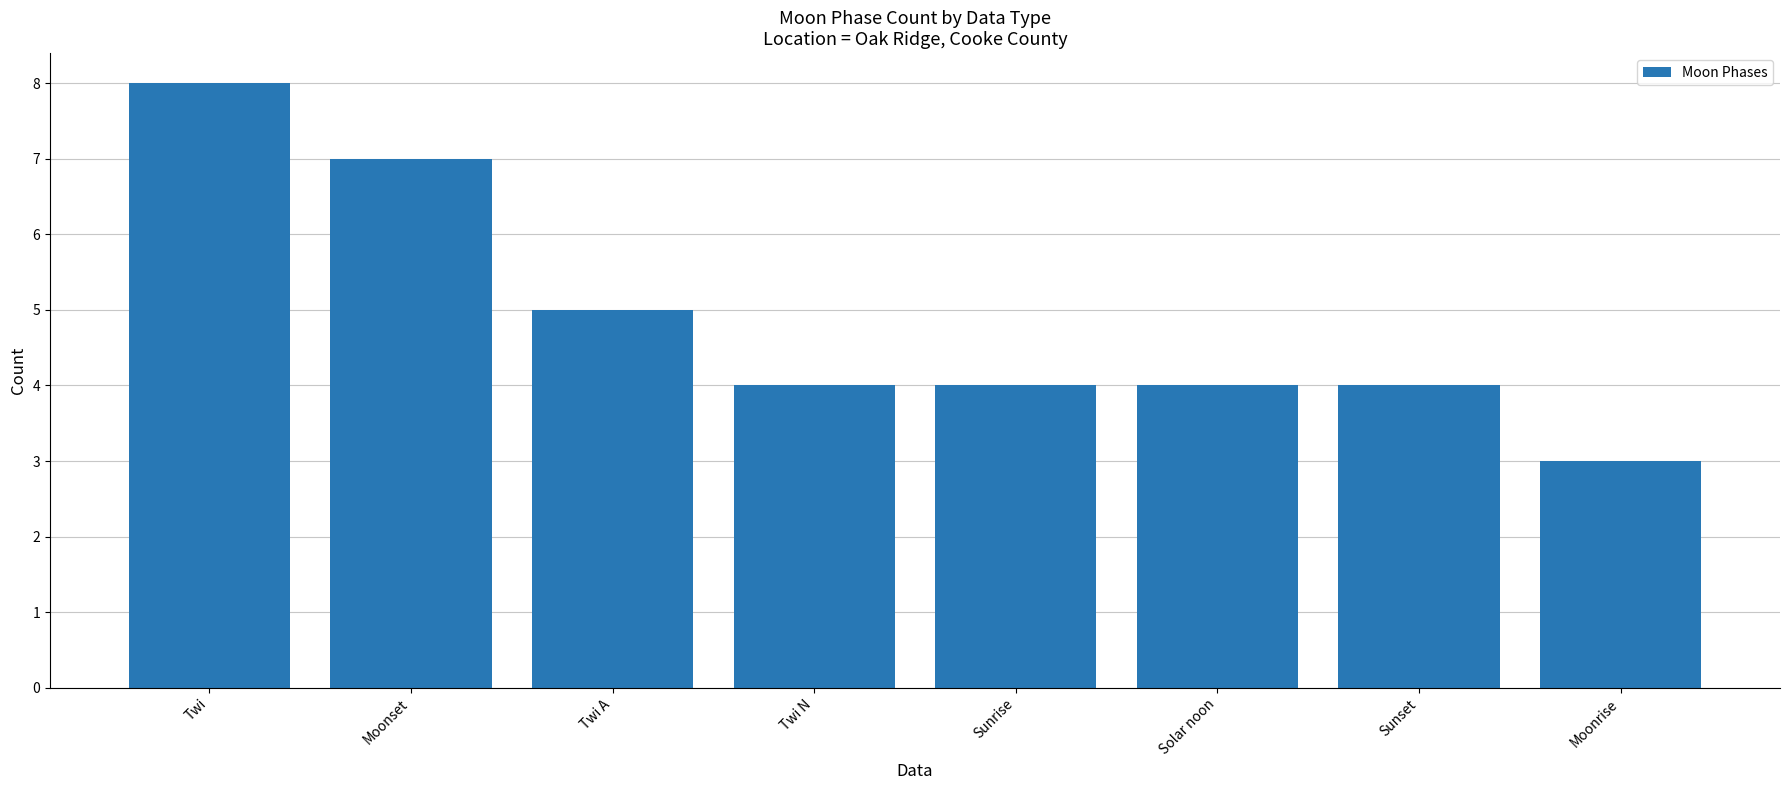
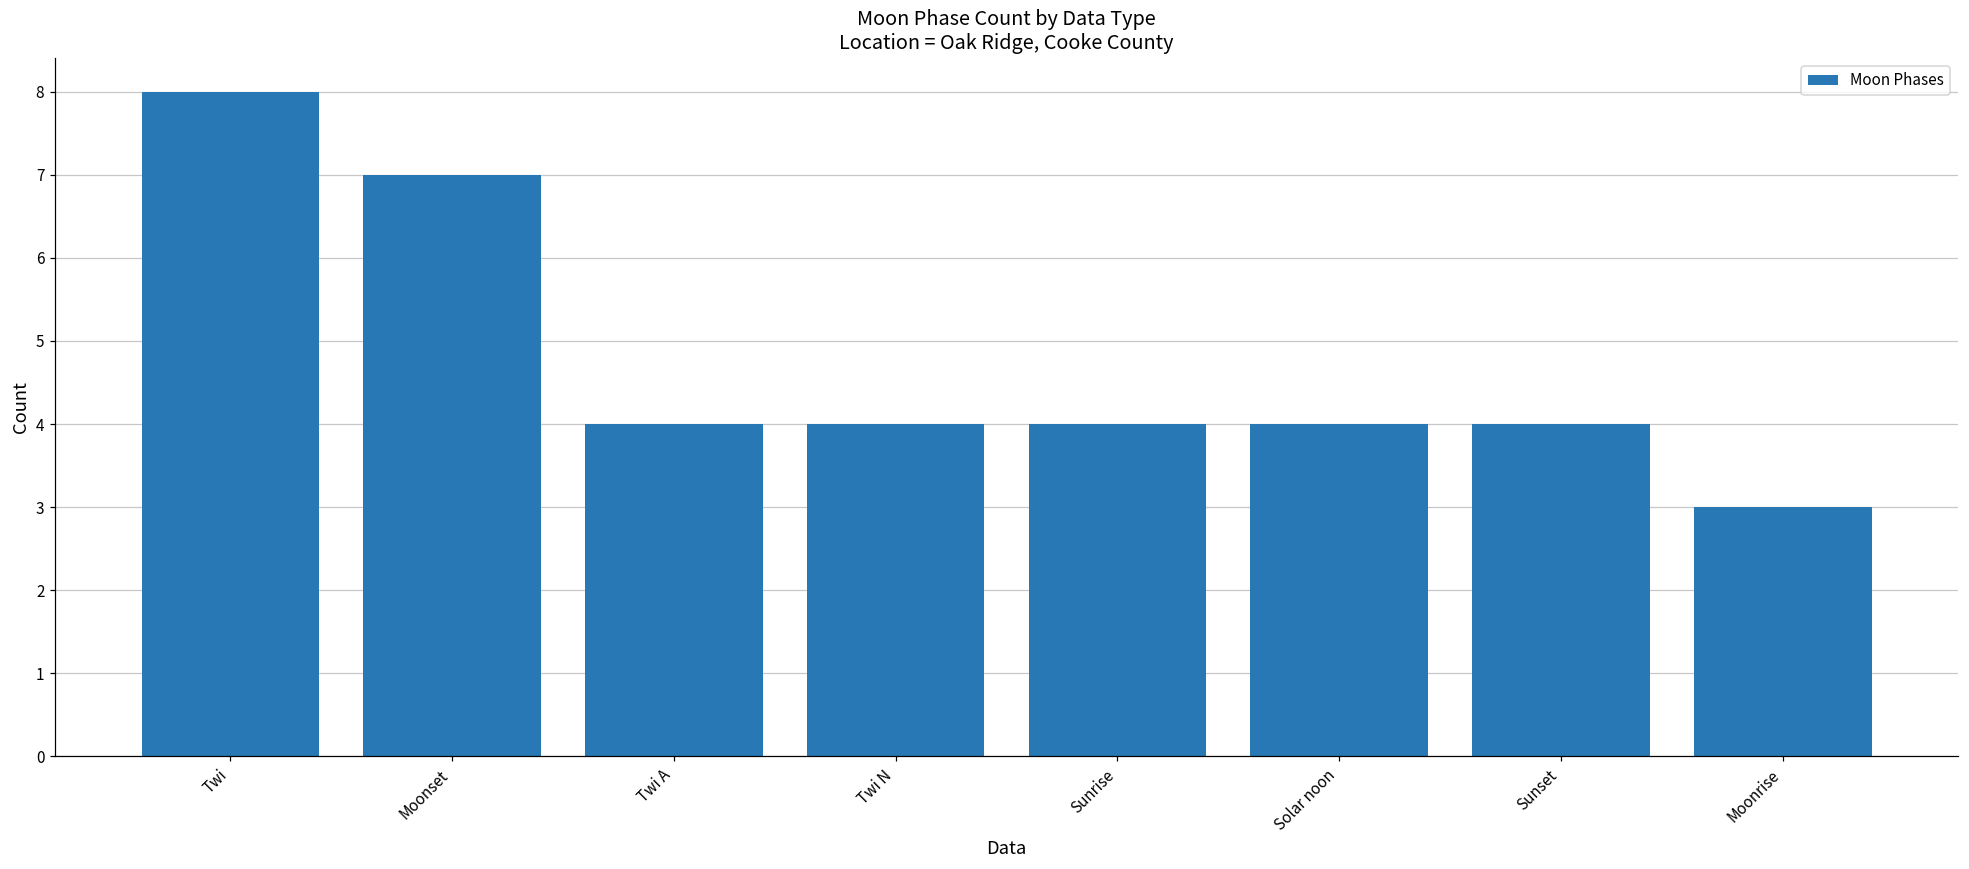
Twi A: 5 -> 4
